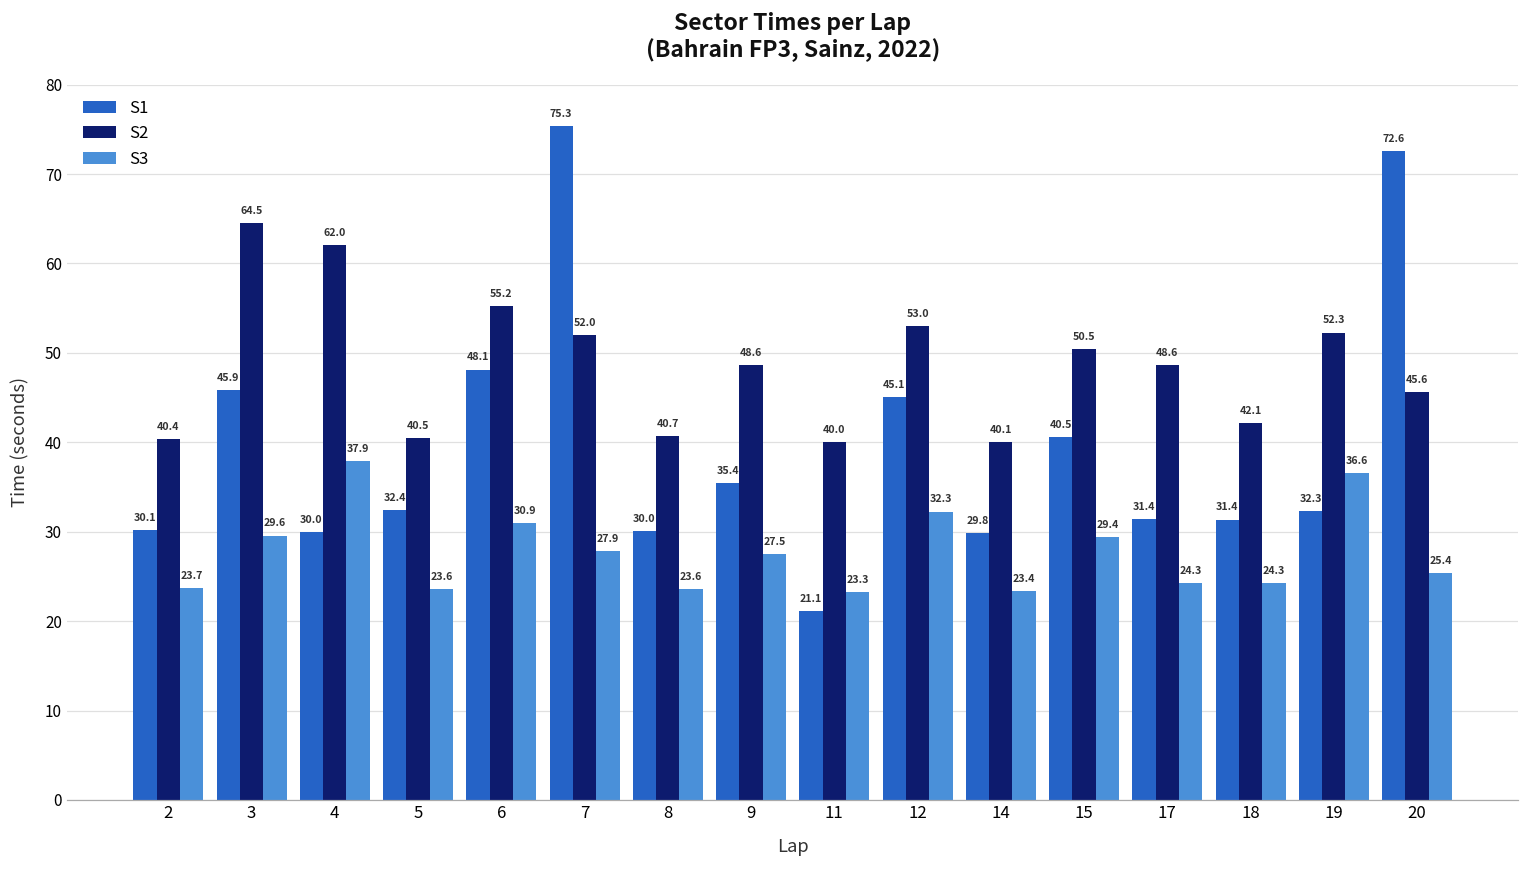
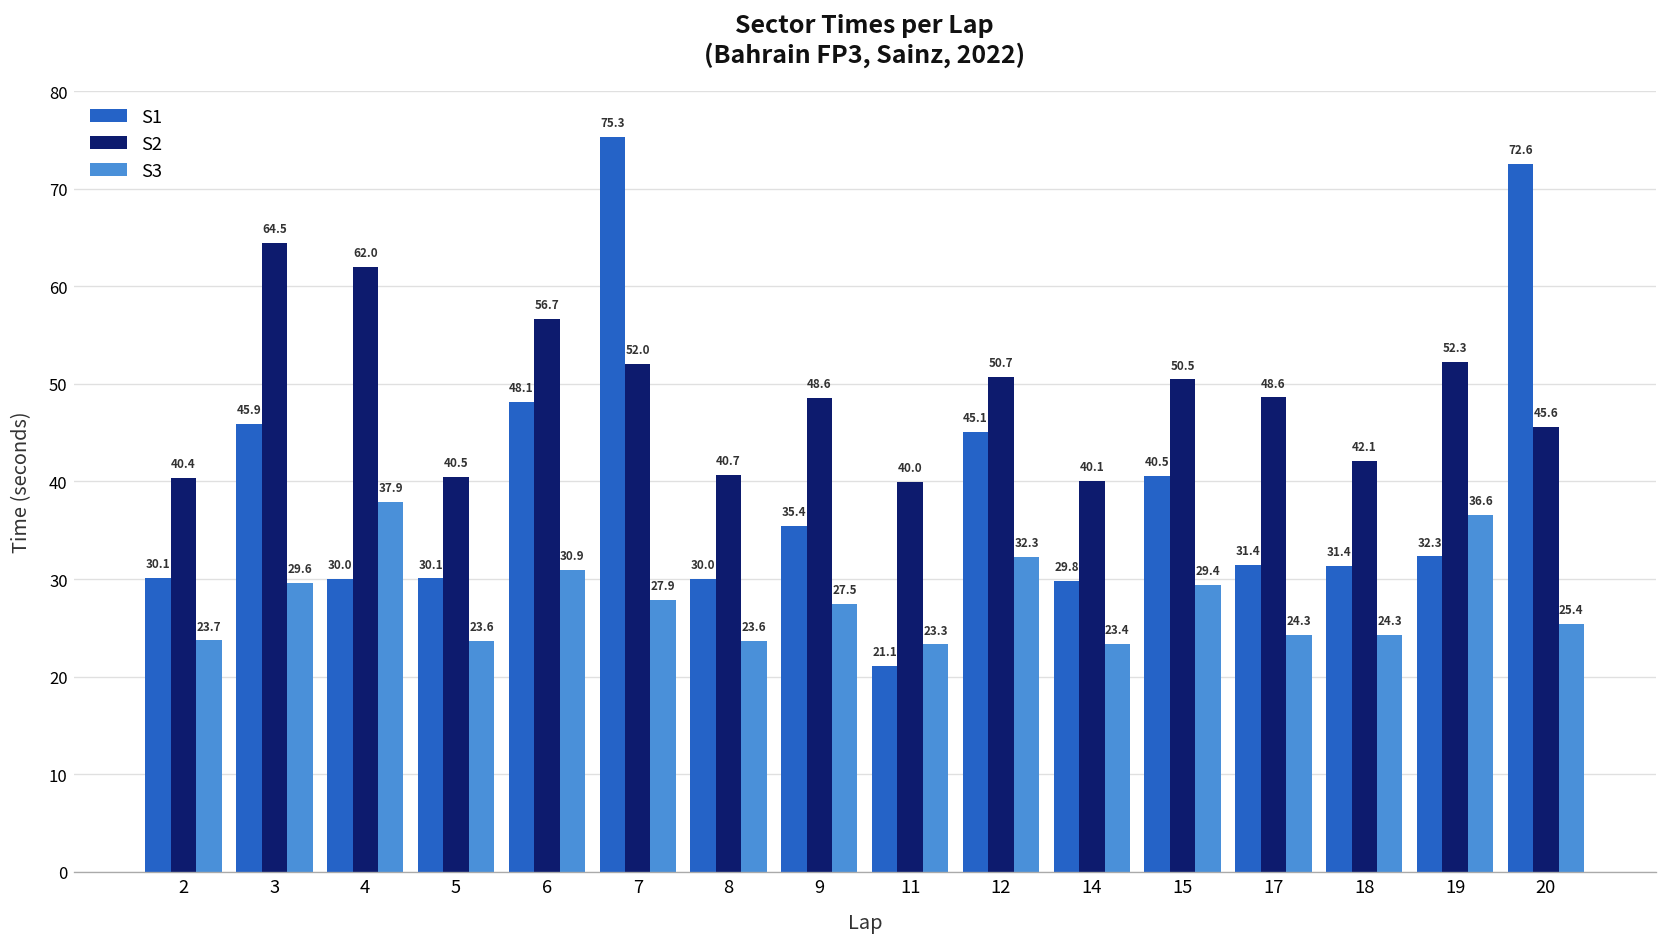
S1, 5: 32.4 -> 30.1
S2, 6: 55.2 -> 56.7
S2, 12: 53.0 -> 50.7
